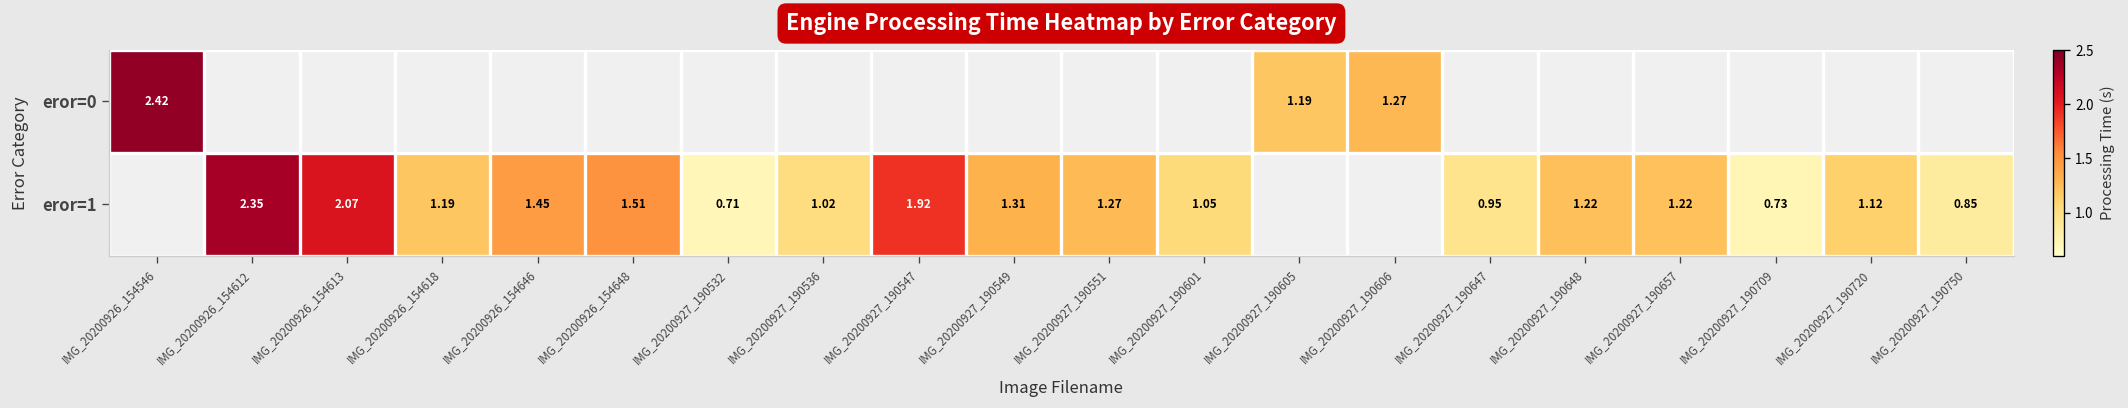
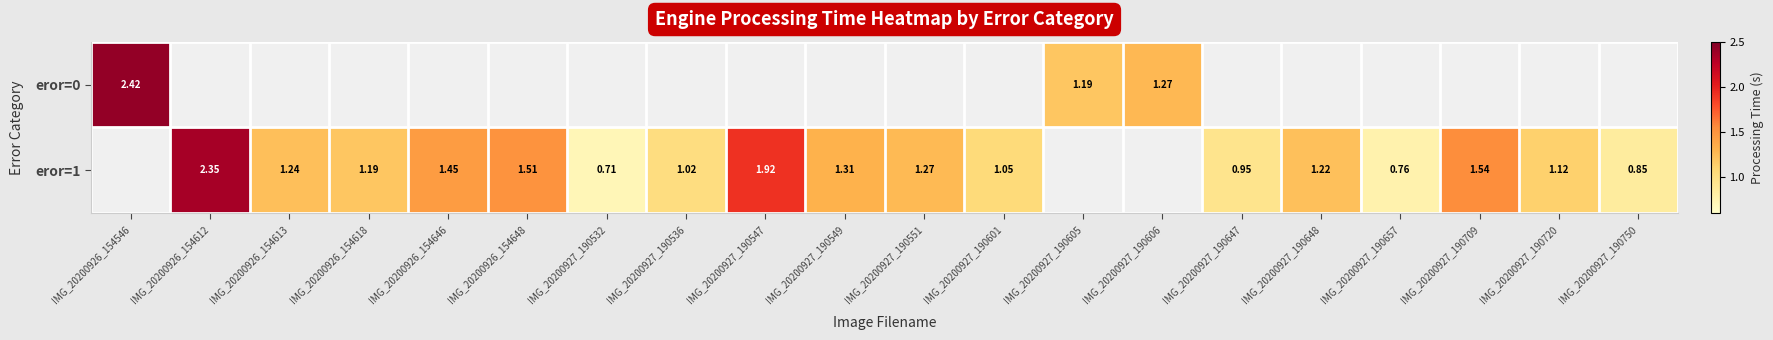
eror=1, IMG_20200926_154613: 2.07 -> 1.24
eror=1, IMG_20200927_190657: 1.22 -> 0.76
eror=1, IMG_20200927_190709: 0.73 -> 1.54
